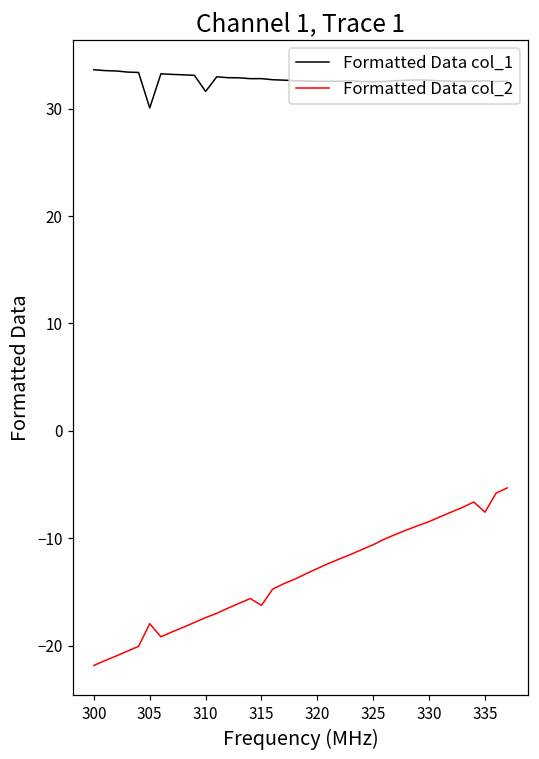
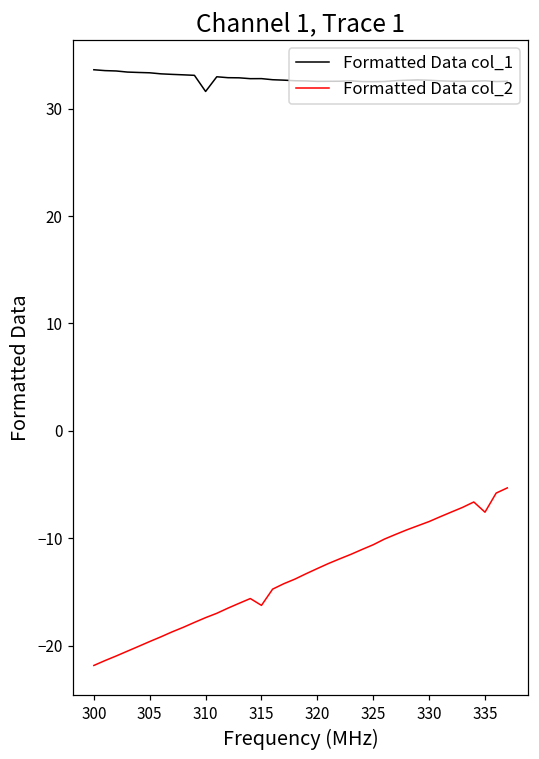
Formatted Data col_1, 305: 30 -> 33
Formatted Data col_2, 305: -18 -> -20
